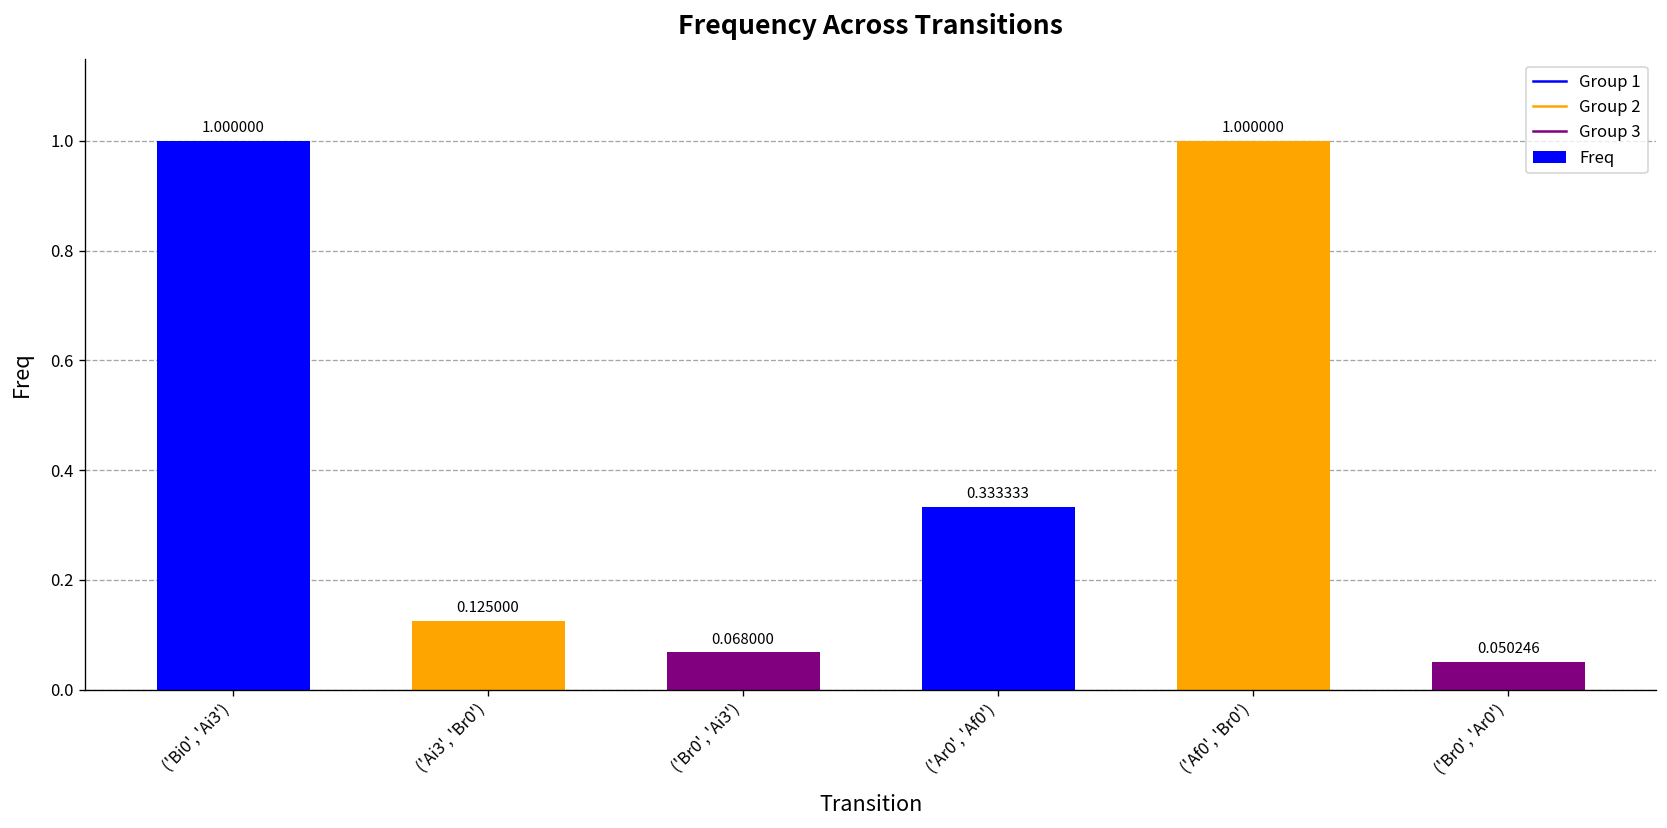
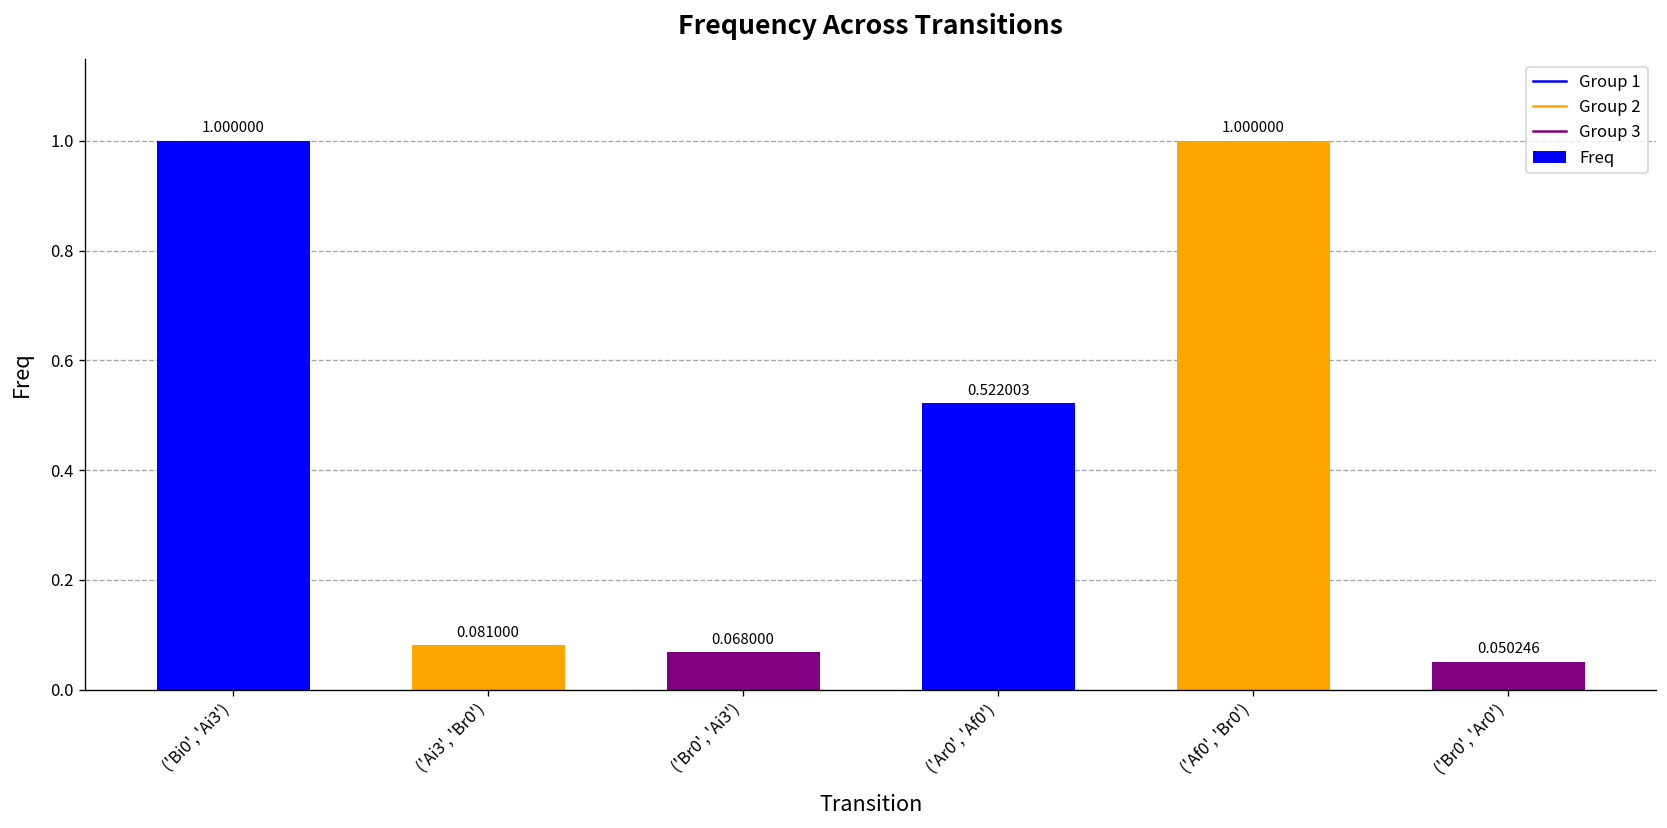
('Ai3', 'Br0'): 0.125000 -> 0.081000
('Ar0', 'Af0'): 0.333333 -> 0.522003
